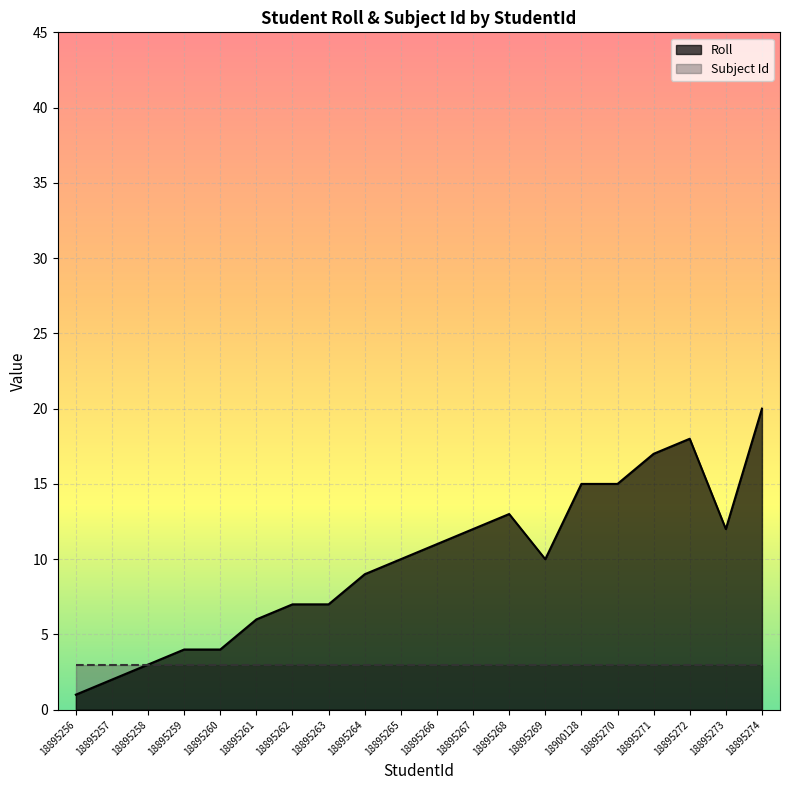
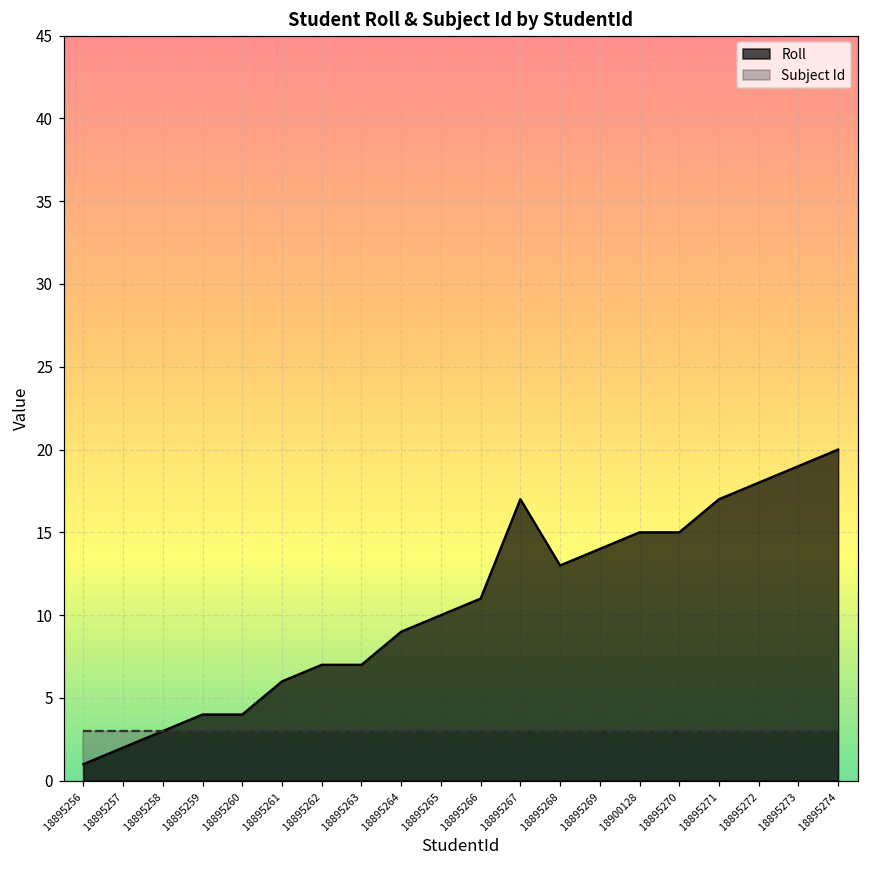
Roll, 18895267: 12 -> 17
Roll, 18895269: 10 -> 14
Roll, 18895273: 12 -> 19
